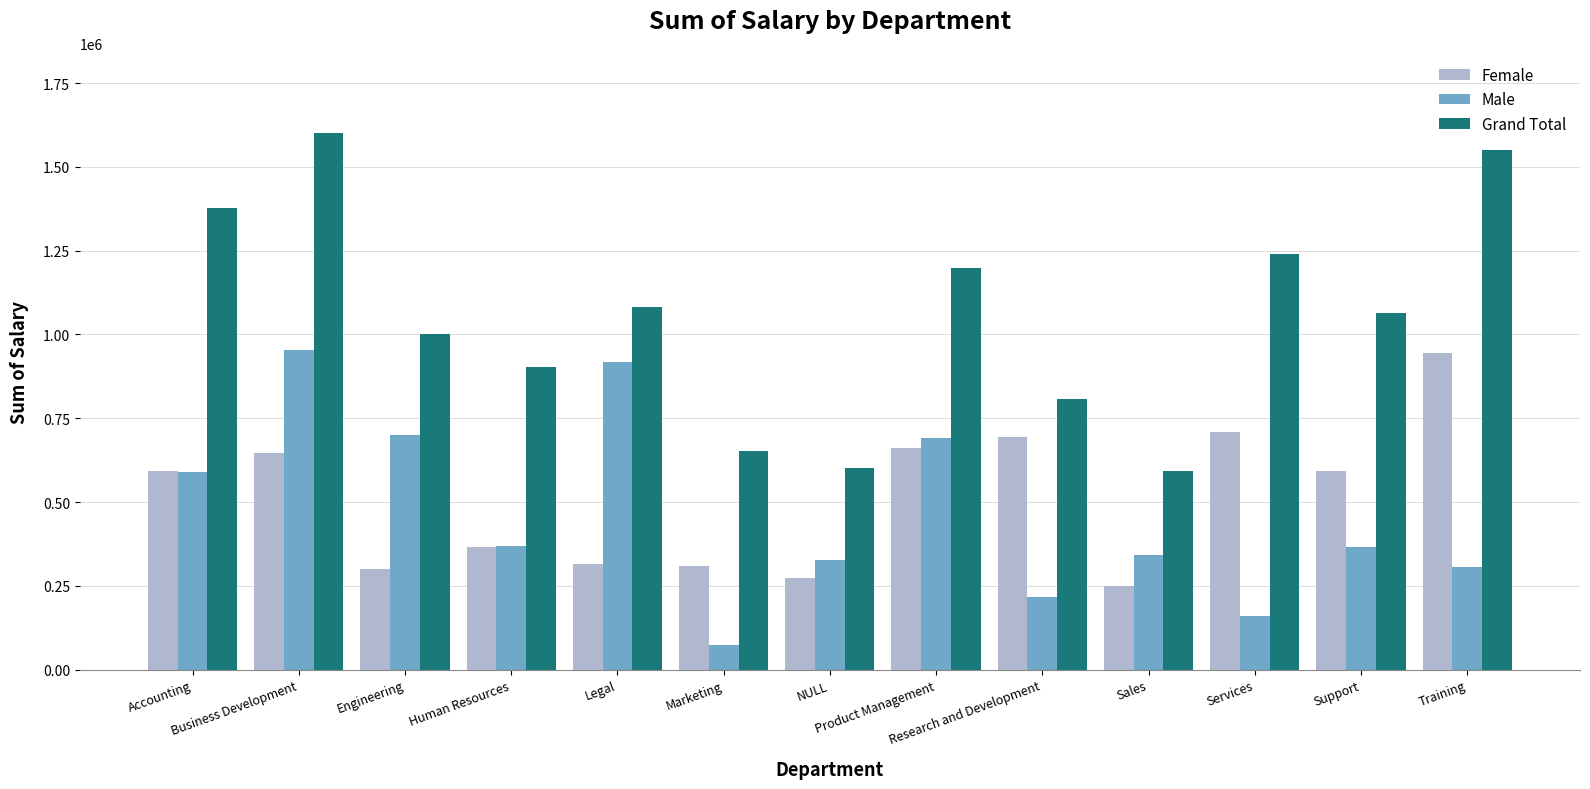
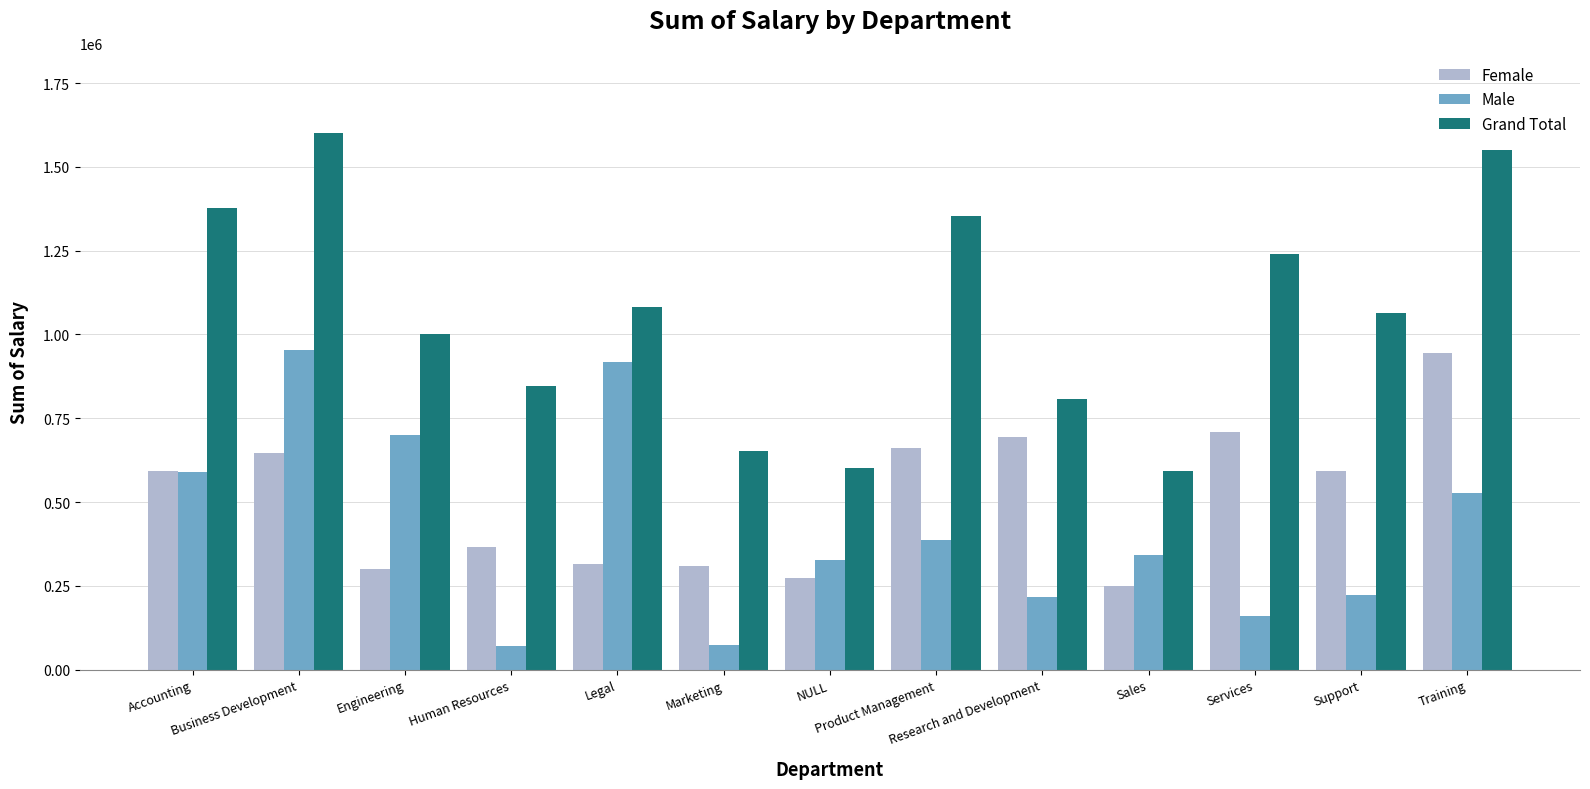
Male, Human Resources: 370000 -> 70000
Grand Total, Human Resources: 900000 -> 850000
Male, Product Management: 690000 -> 390000
Grand Total, Product Management: 1200000 -> 1350000
Male, Support: 370000 -> 220000
Male, Training: 310000 -> 530000
